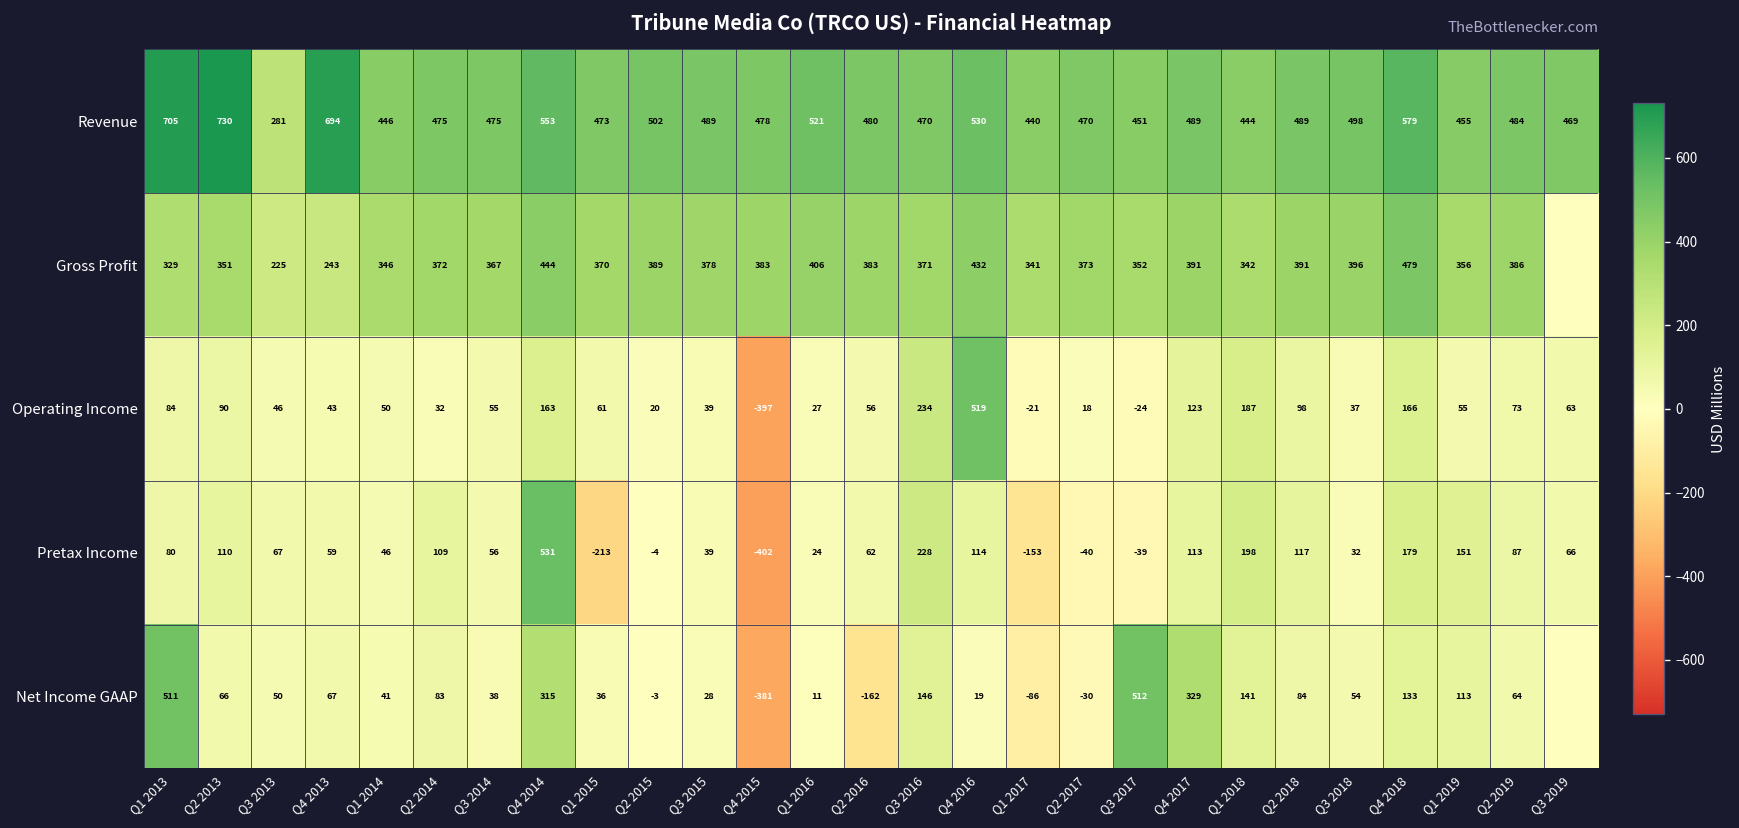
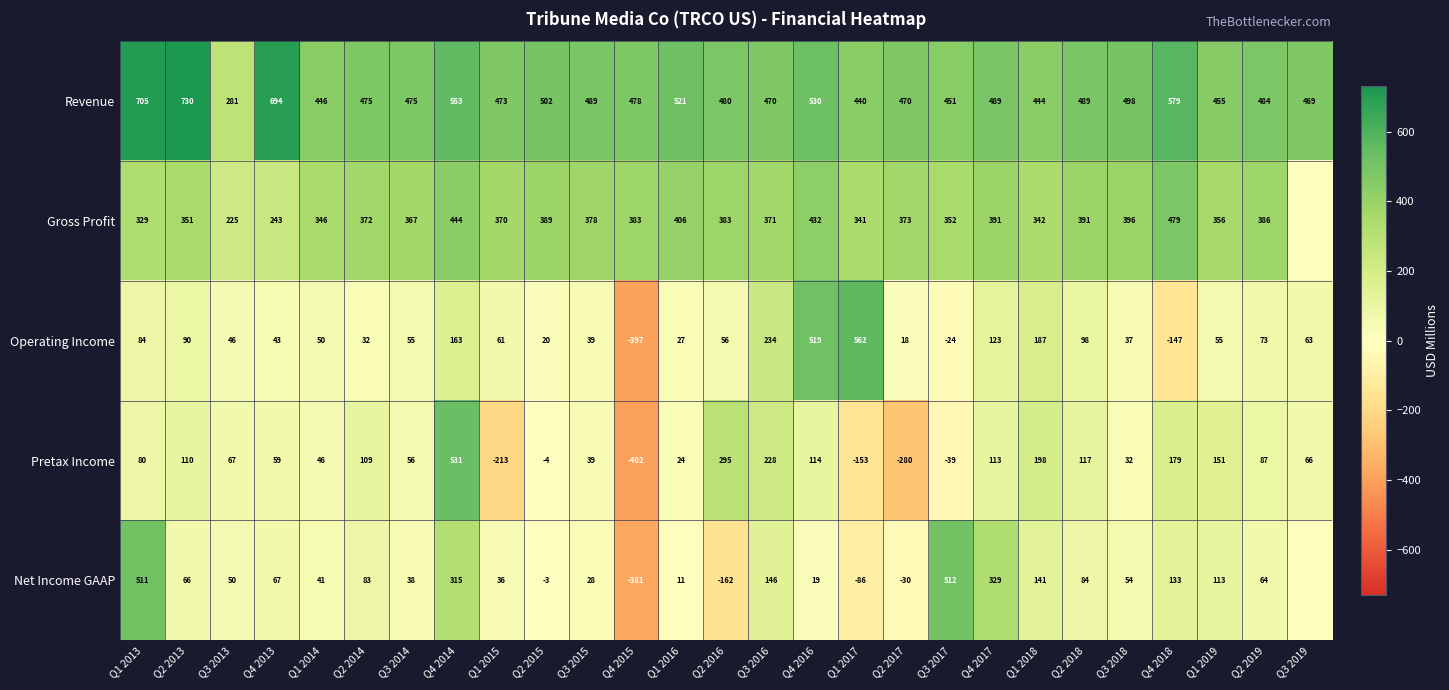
Operating Income, Q1 2017: -21 -> 562
Operating Income, Q4 2018: 166 -> -147
Pretax Income, Q2 2016: 62 -> 295
Pretax Income, Q2 2017: -40 -> -280
